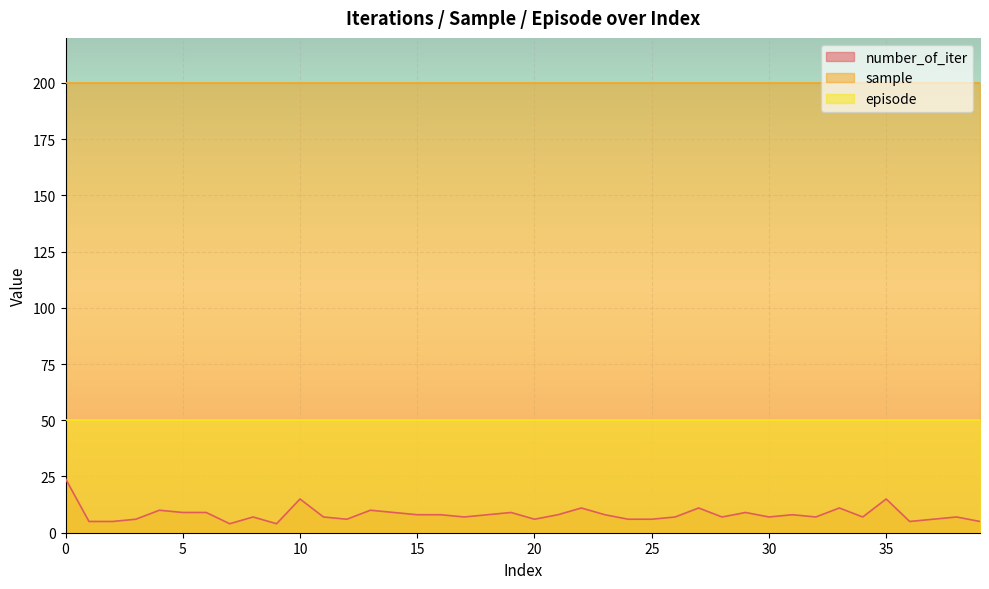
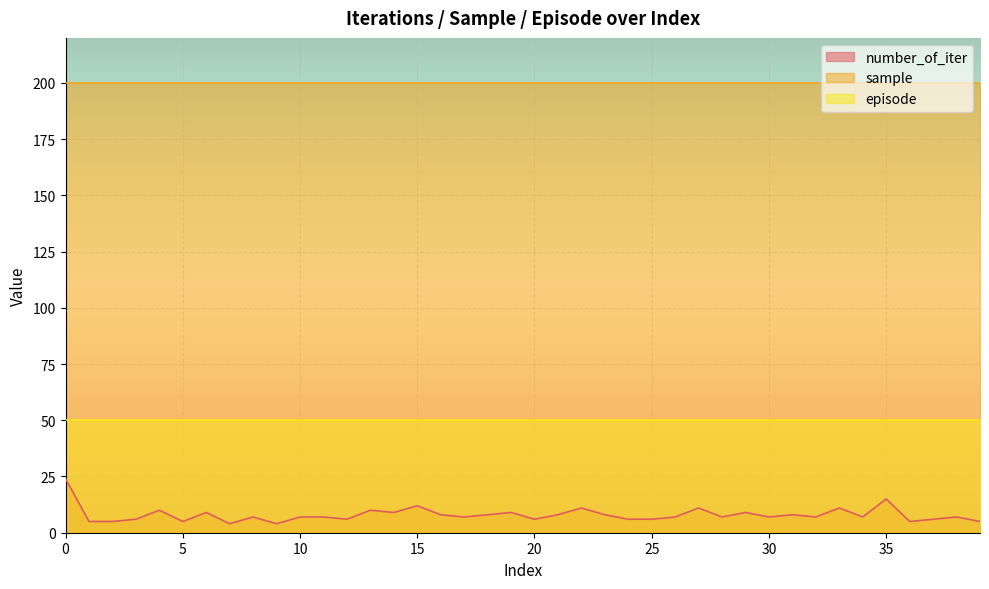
number_of_iter, 5: 9 -> 5
number_of_iter, 10: 15 -> 7
number_of_iter, 15: 8 -> 12
